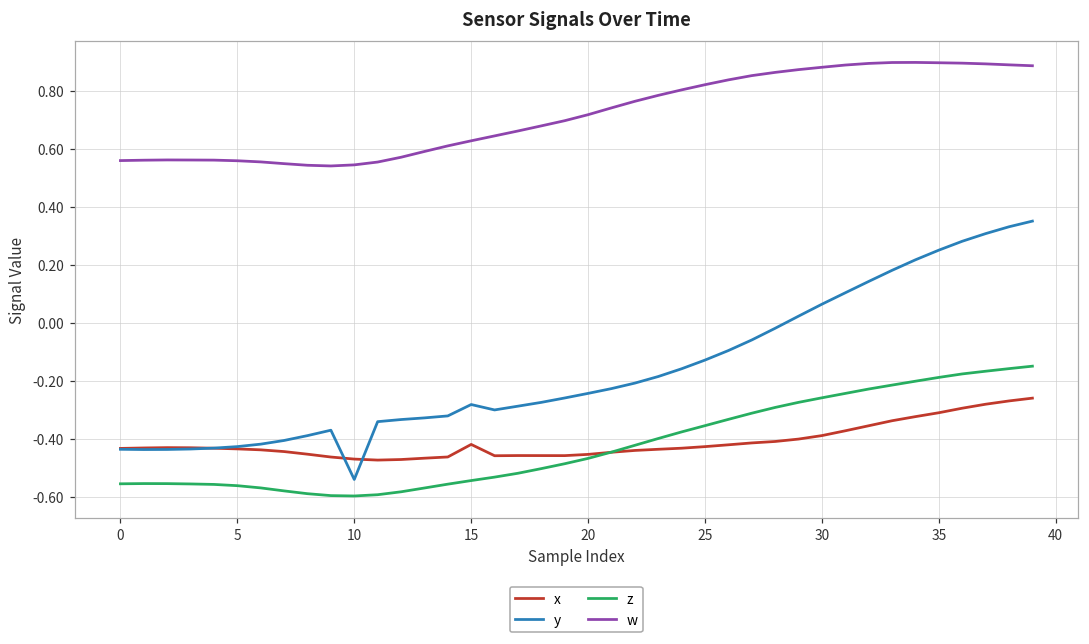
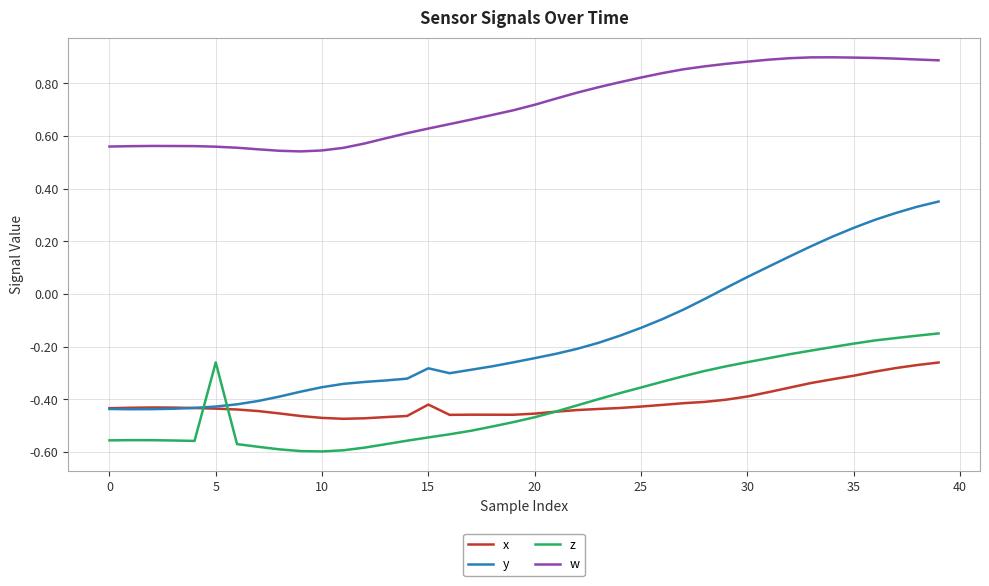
z, 5: -0.56 -> -0.26
y, 10: -0.54 -> -0.35
